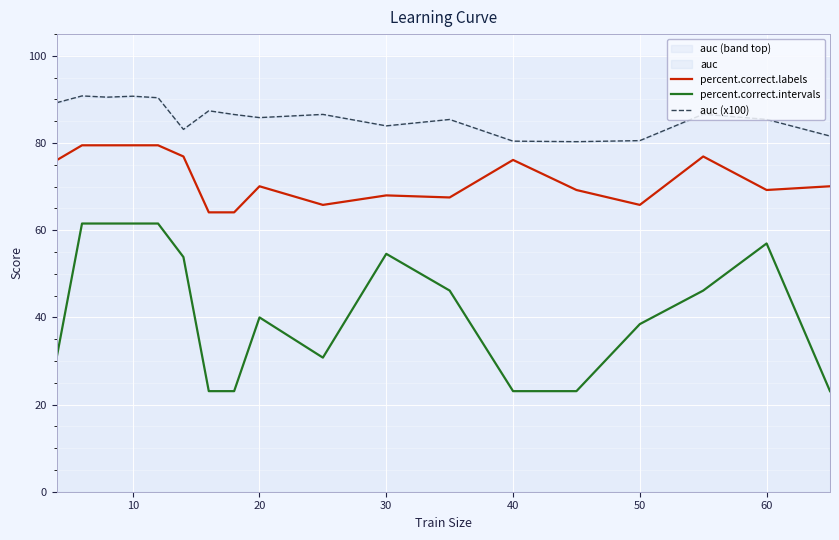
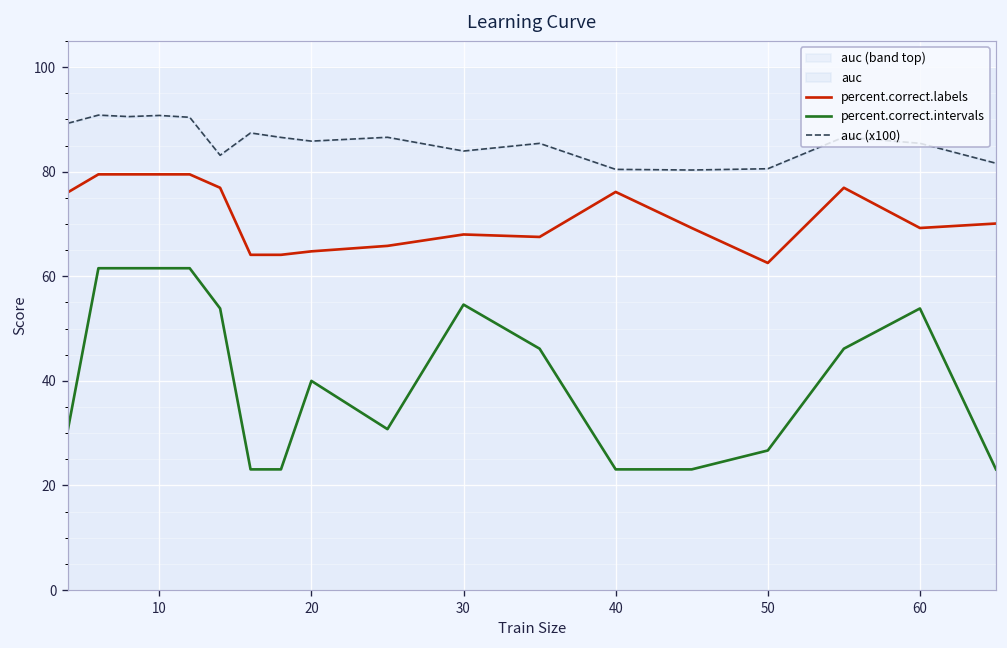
percent.correct.labels, 20: 70 -> 65
percent.correct.labels, 50: 66 -> 63
percent.correct.intervals, 50: 38 -> 27
percent.correct.intervals, 60: 57 -> 54
